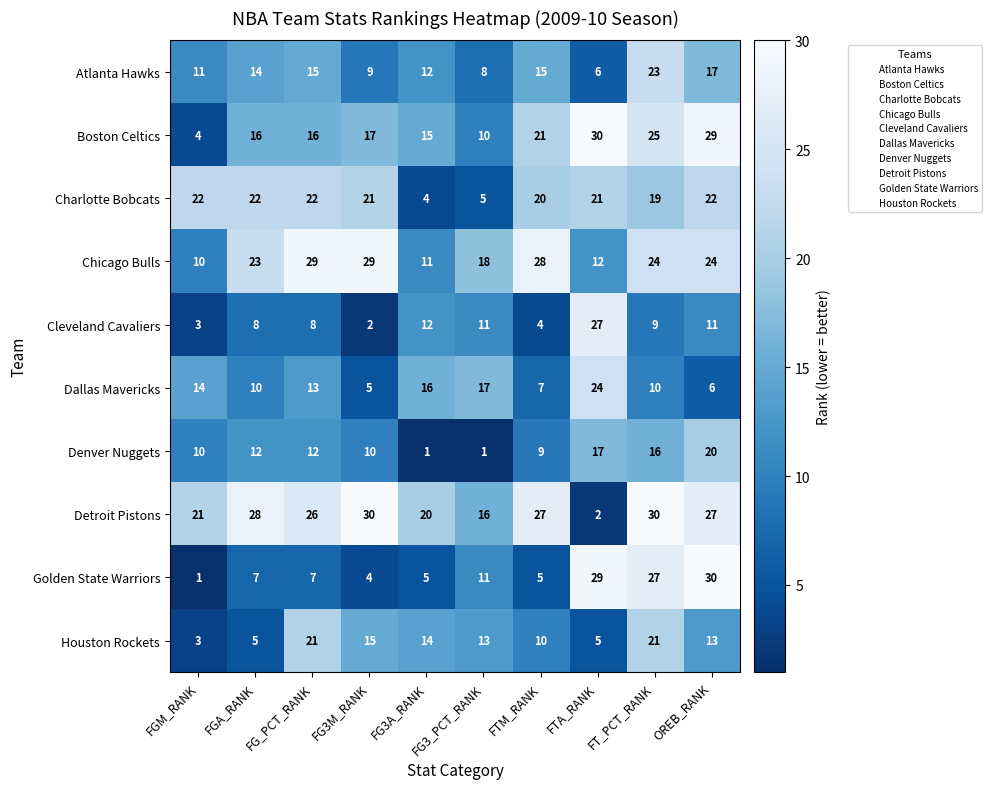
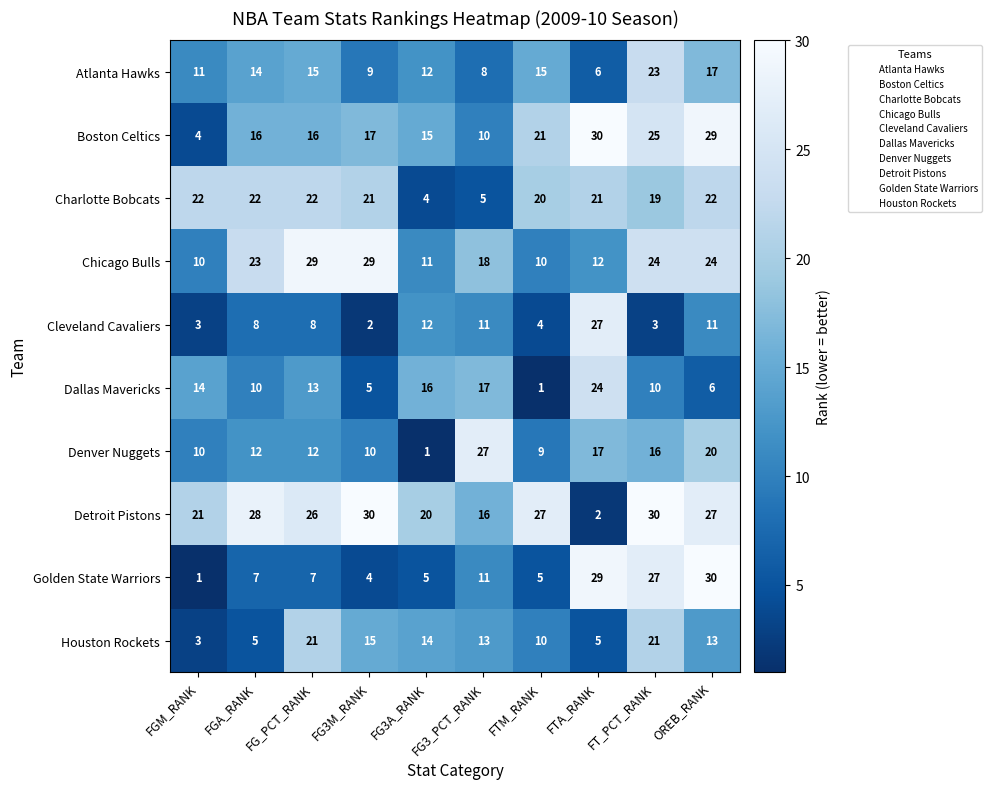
Chicago Bulls, FTM_RANK: 28 -> 10
Cleveland Cavaliers, FT_PCT_RANK: 9 -> 3
Dallas Mavericks, FTM_RANK: 7 -> 1
Denver Nuggets, FG3_PCT_RANK: 1 -> 27
